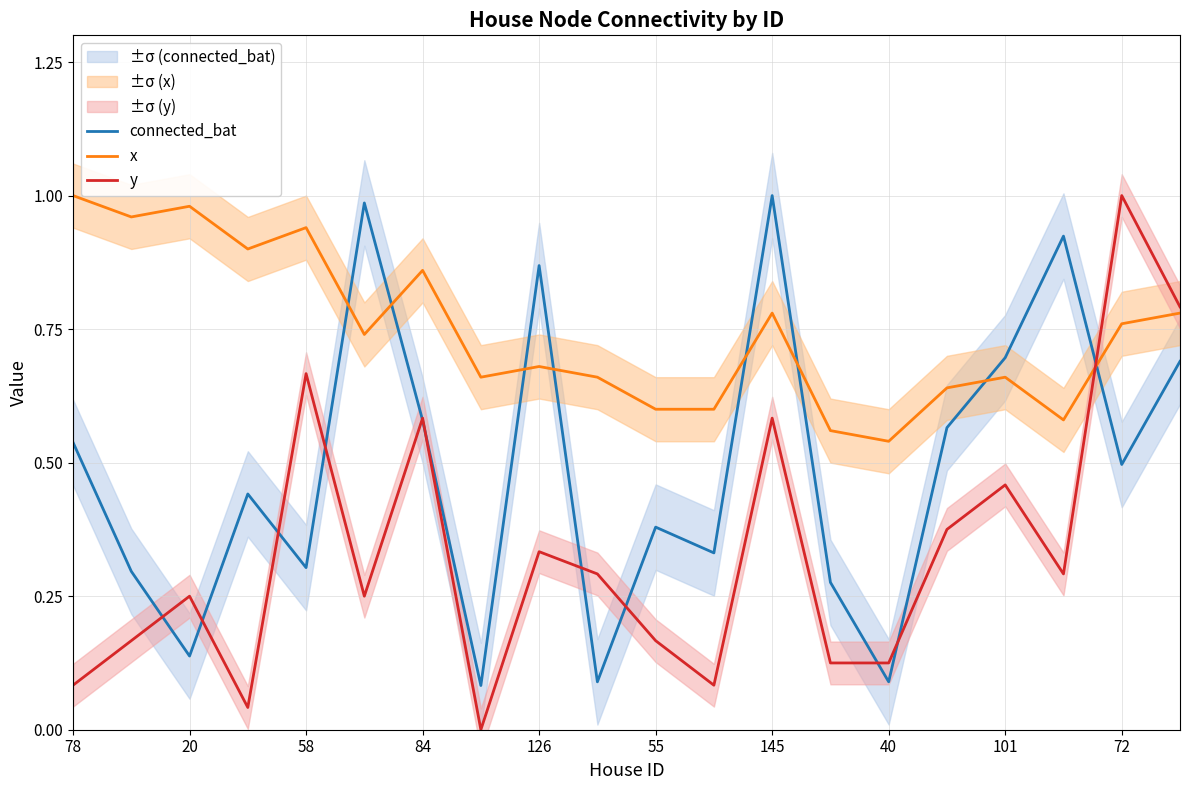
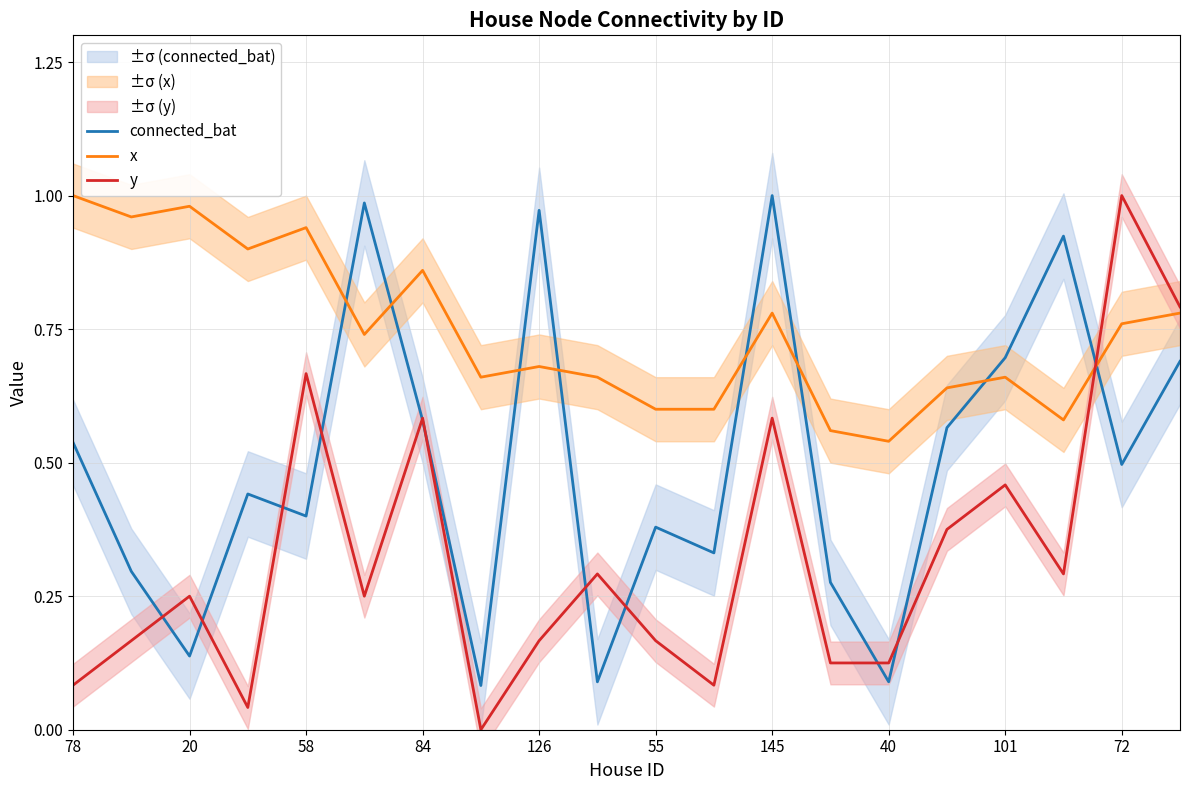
connected_bat, 58: 0.30 -> 0.40
connected_bat, 126: 0.87 -> 0.97
y, 126: 0.33 -> 0.17
